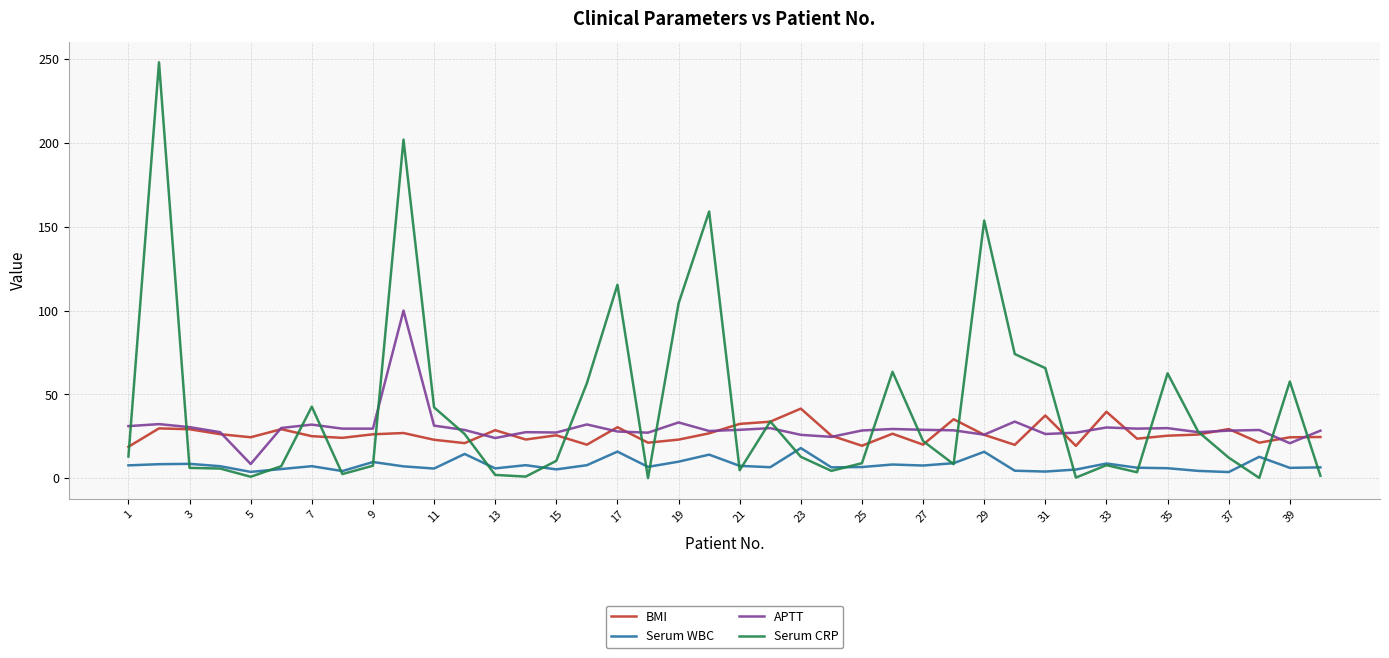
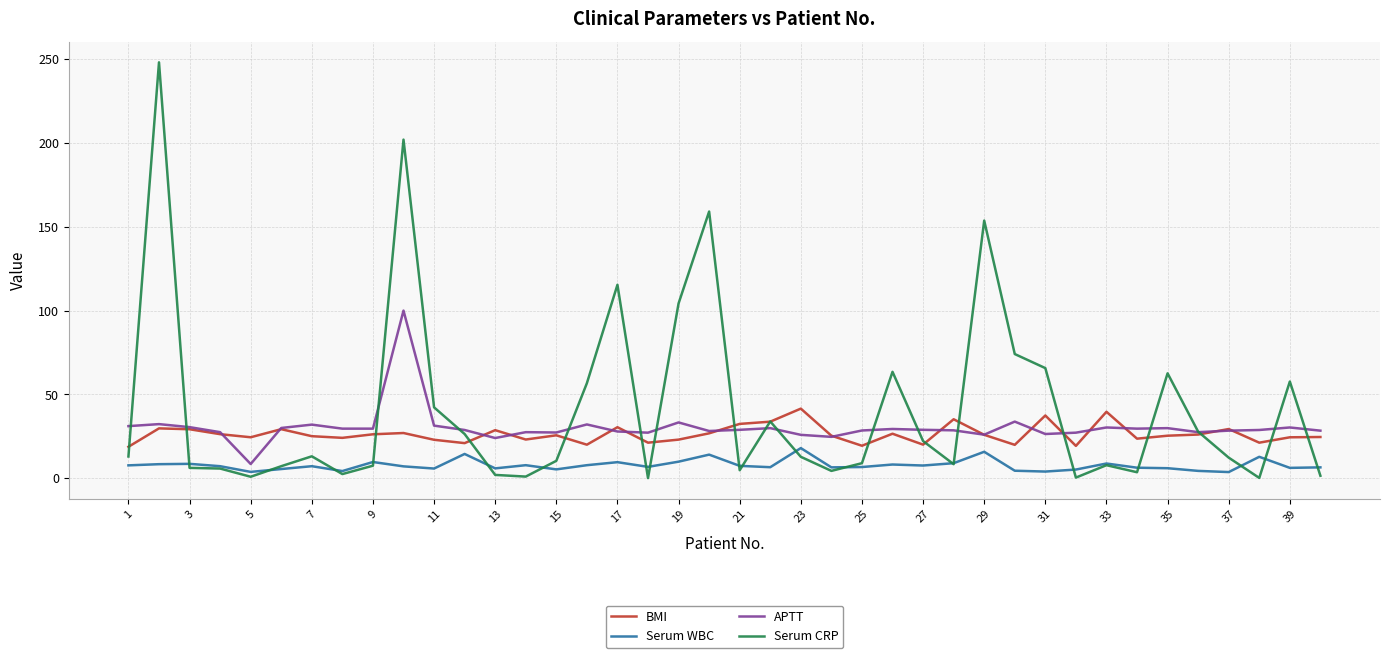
Serum CRP, 7: 43 -> 13
Serum WBC, 17: 16 -> 10
APTT, 39: 21 -> 30
